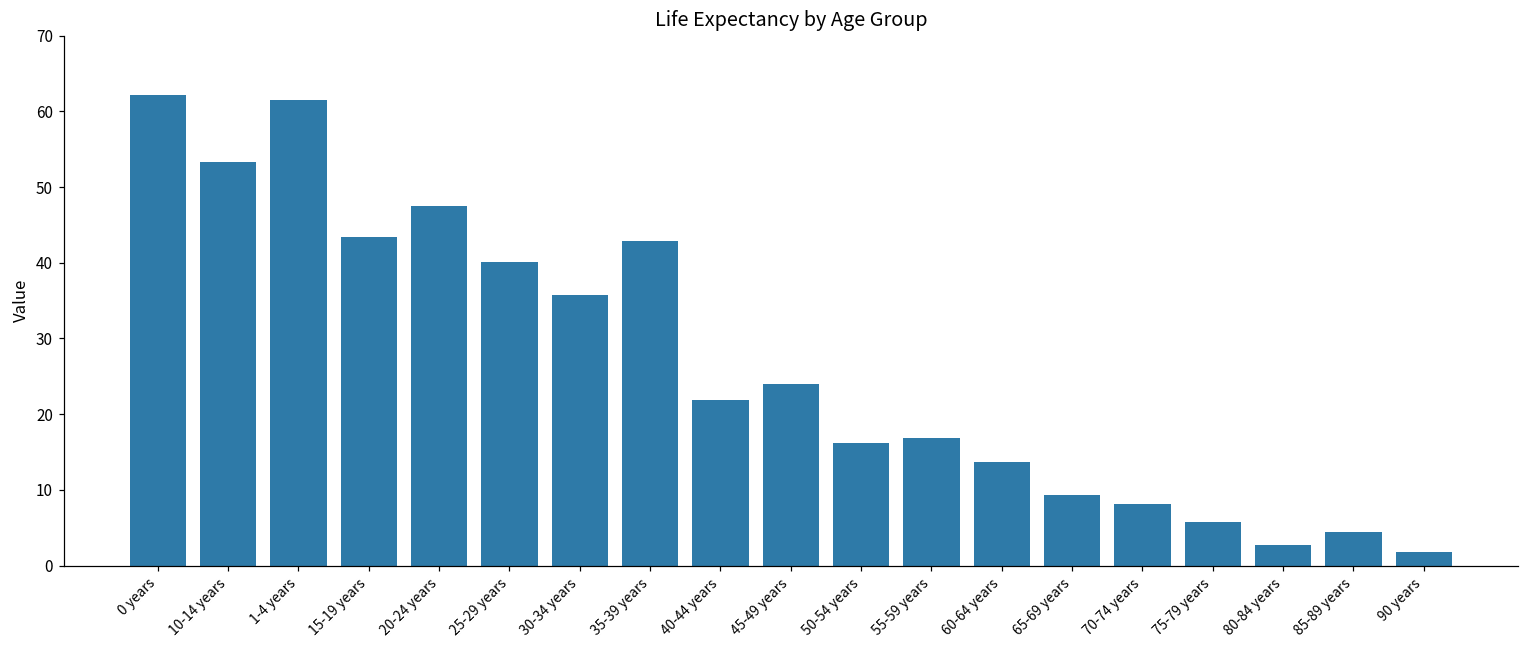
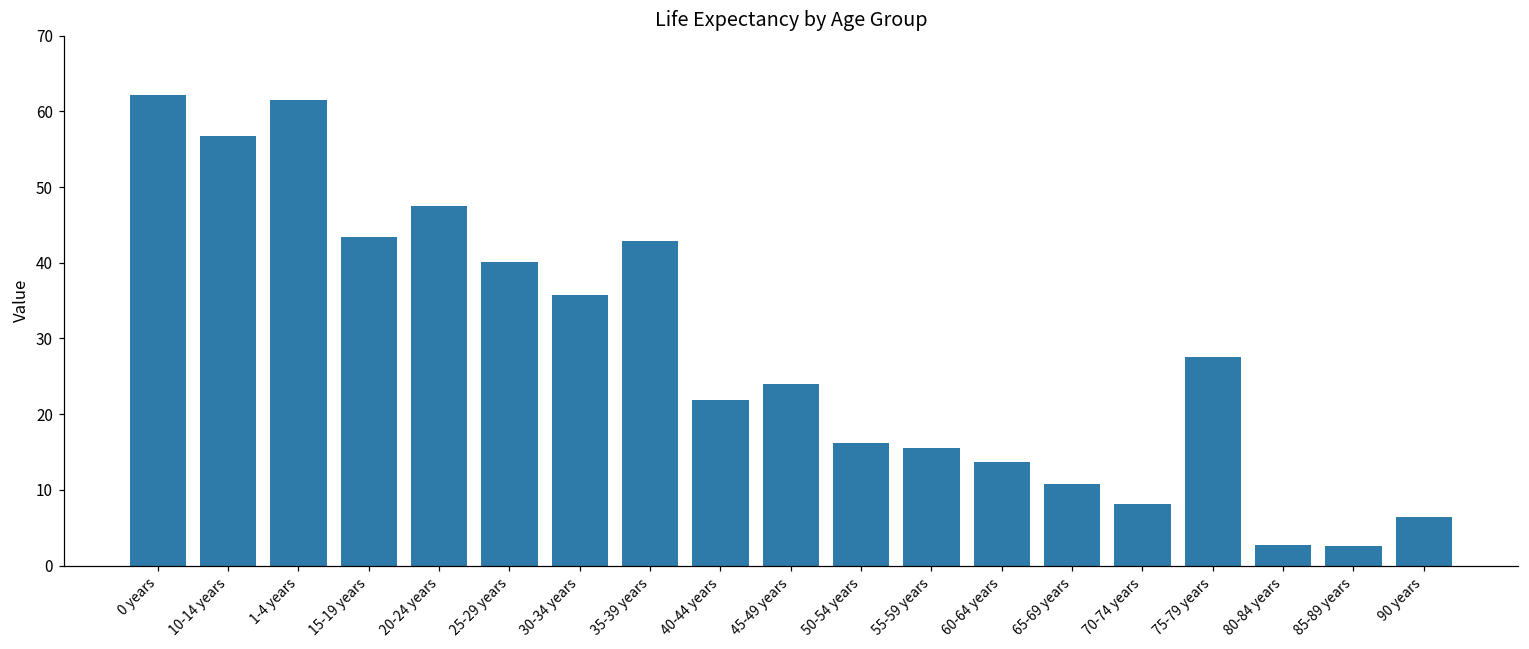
10-14 years: 53 -> 57
55-59 years: 17 -> 16
65-69 years: 9 -> 11
75-79 years: 6 -> 28
85-89 years: 4 -> 3
90 years: 2 -> 6
